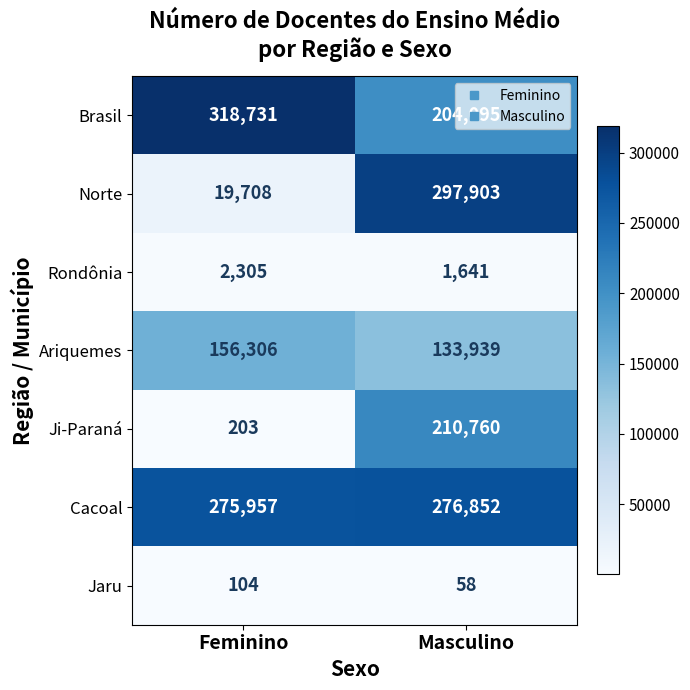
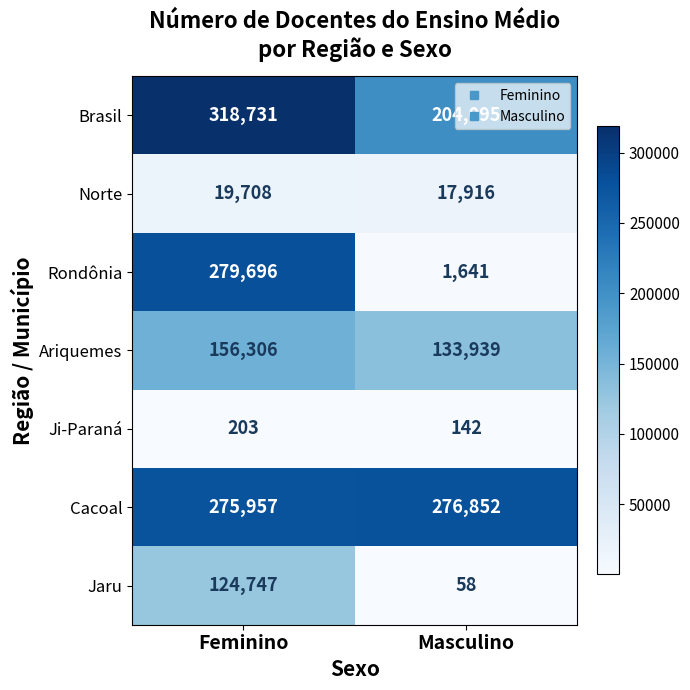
Norte, Masculino: 297,903 -> 17,916
Rondônia, Feminino: 2,305 -> 279,696
Ji-Paraná, Masculino: 210,760 -> 142
Jaru, Feminino: 104 -> 124,747
